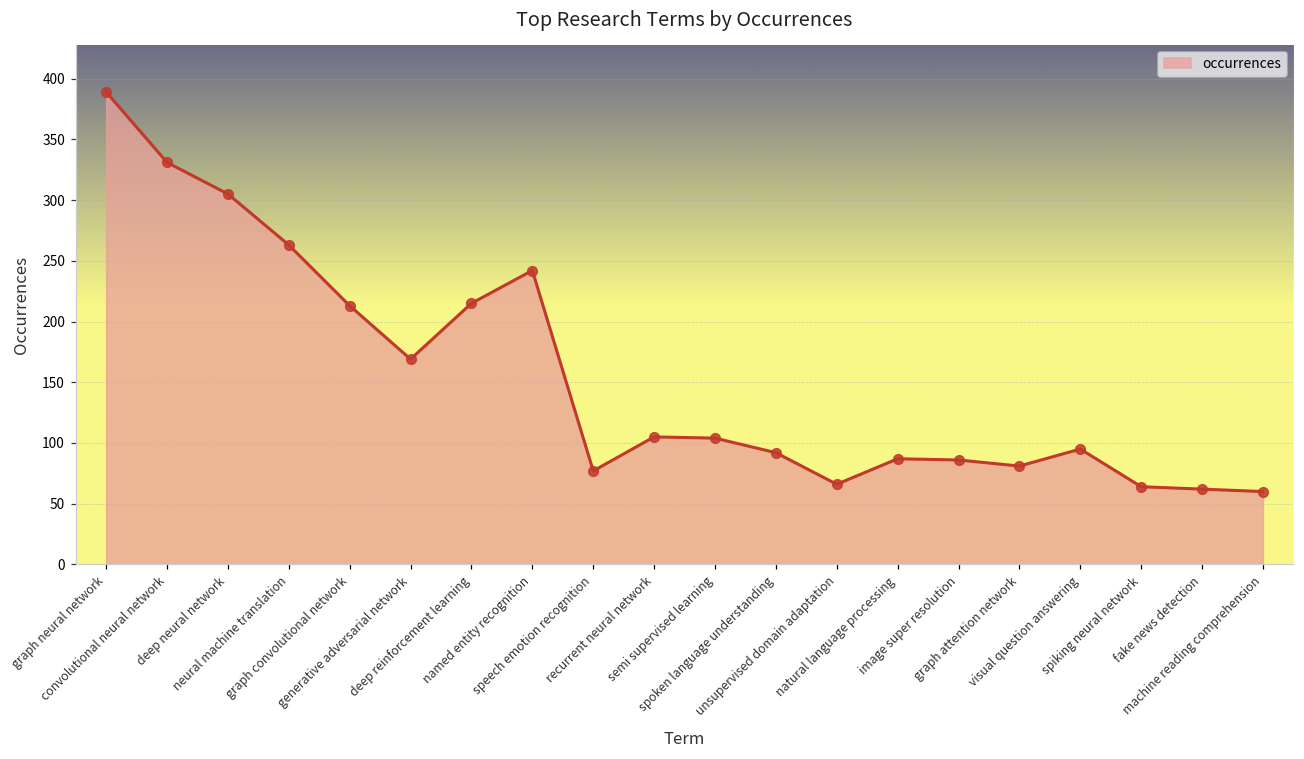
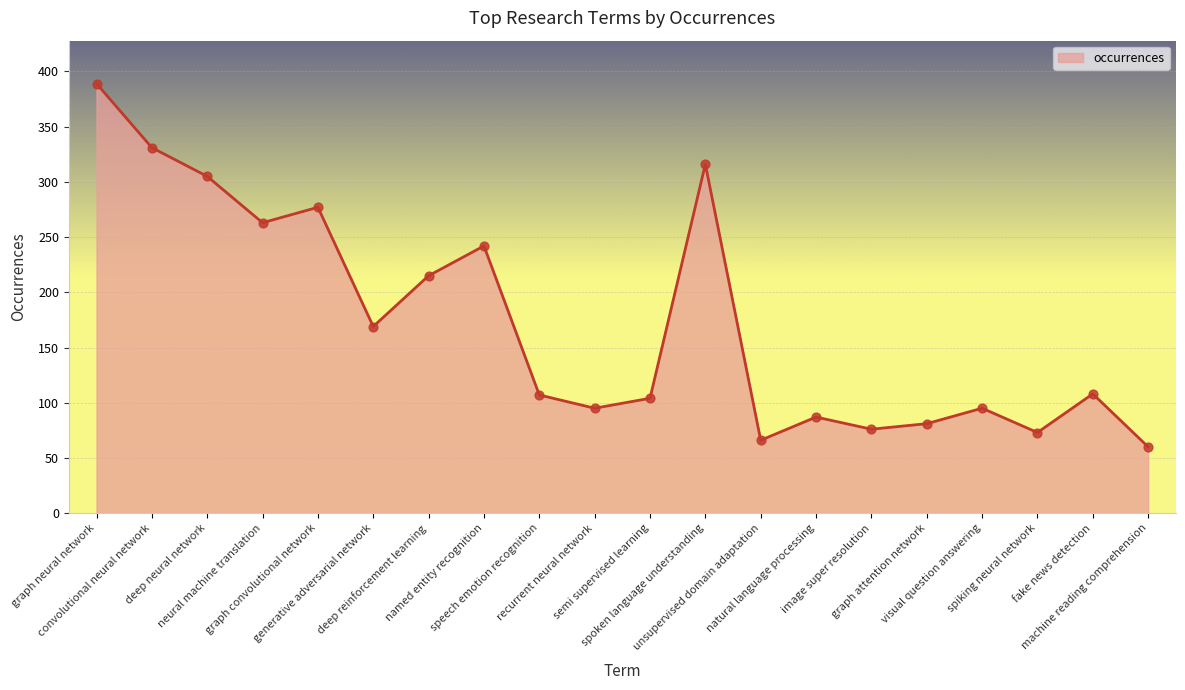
graph convolutional network: 213 -> 277
speech emotion recognition: 77 -> 107
recurrent neural network: 105 -> 95
spoken language understanding: 92 -> 316
image super resolution: 86 -> 76
spiking neural network: 64 -> 73
fake news detection: 62 -> 108
